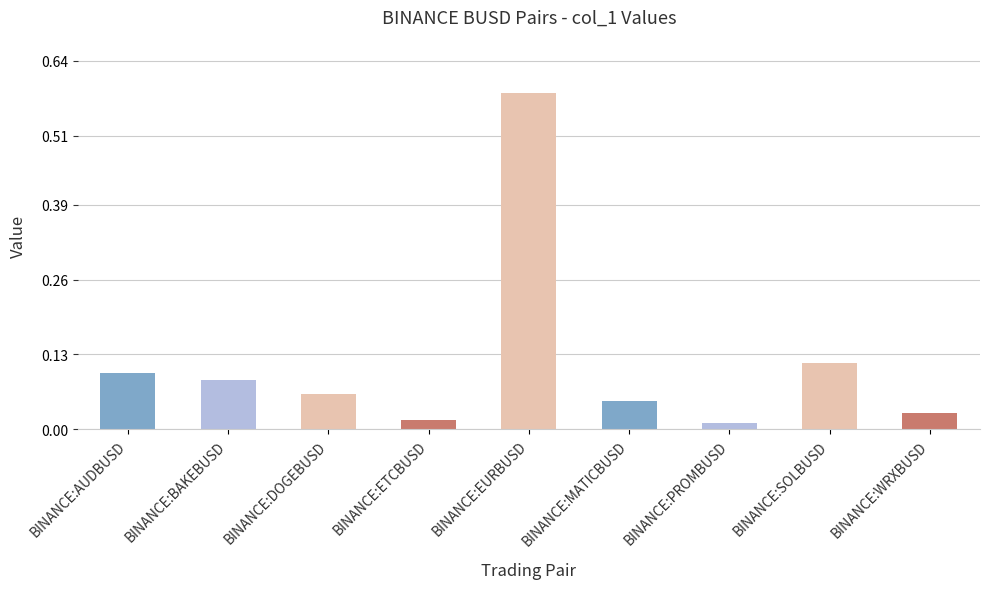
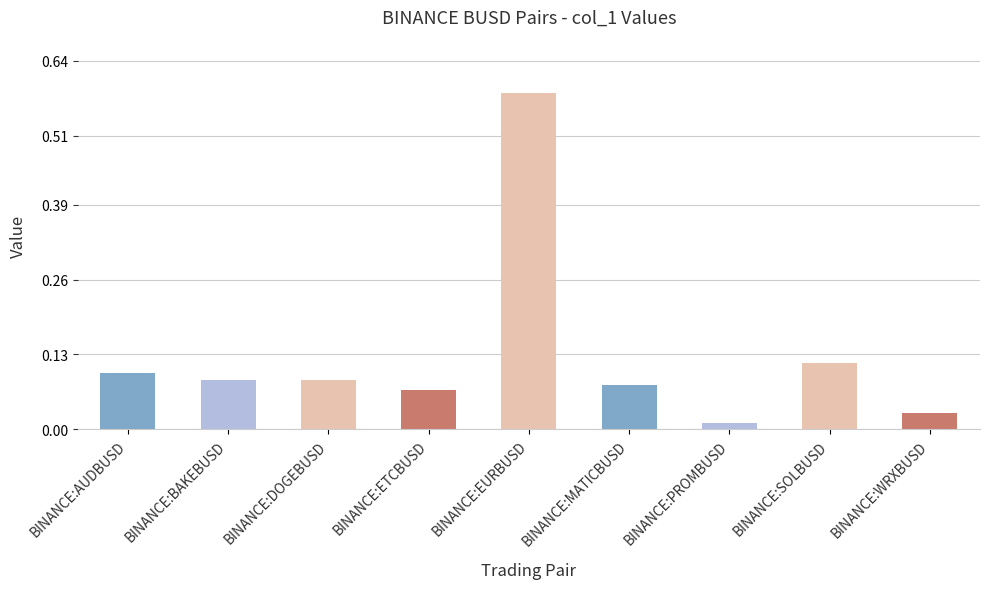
BINANCE:DOGEBUSD: 0.06 -> 0.09
BINANCE:ETCBUSD: 0.02 -> 0.07
BINANCE:MATICBUSD: 0.05 -> 0.08
